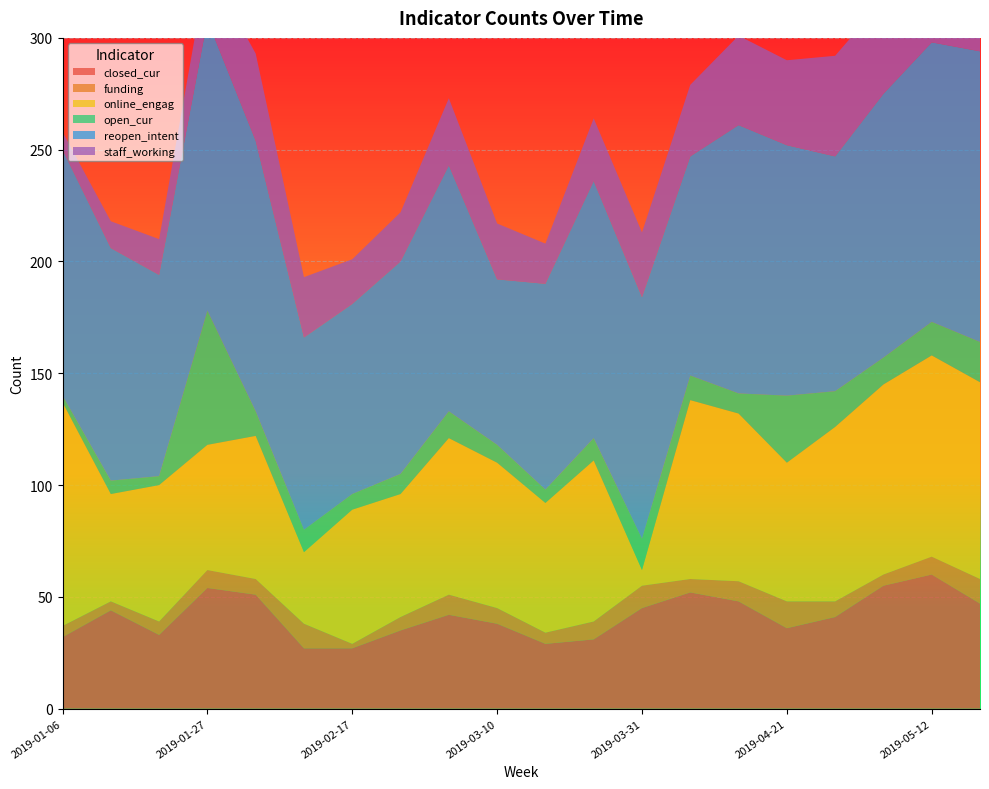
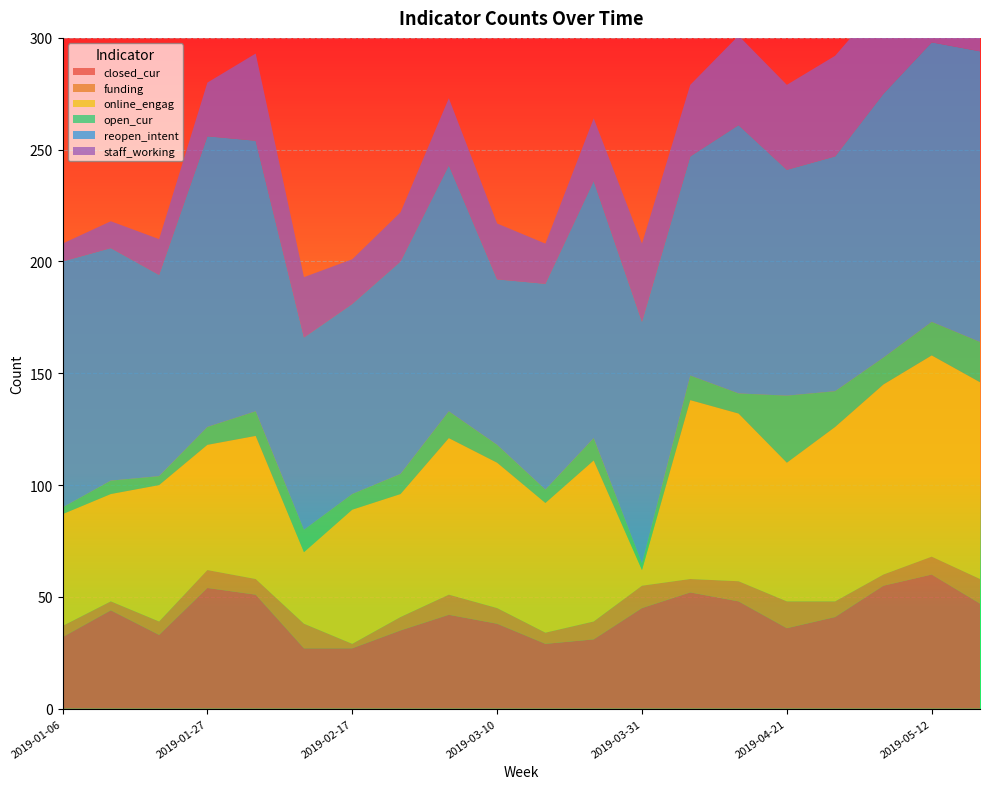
online_engag, 2019-01-06: 100 -> 50
open_cur, 2019-01-27: 60 -> 8
open_cur, 2019-03-31: 14 -> 3
staff_working, 2019-03-31: 29 -> 35
reopen_intent, 2019-04-21: 112 -> 101
